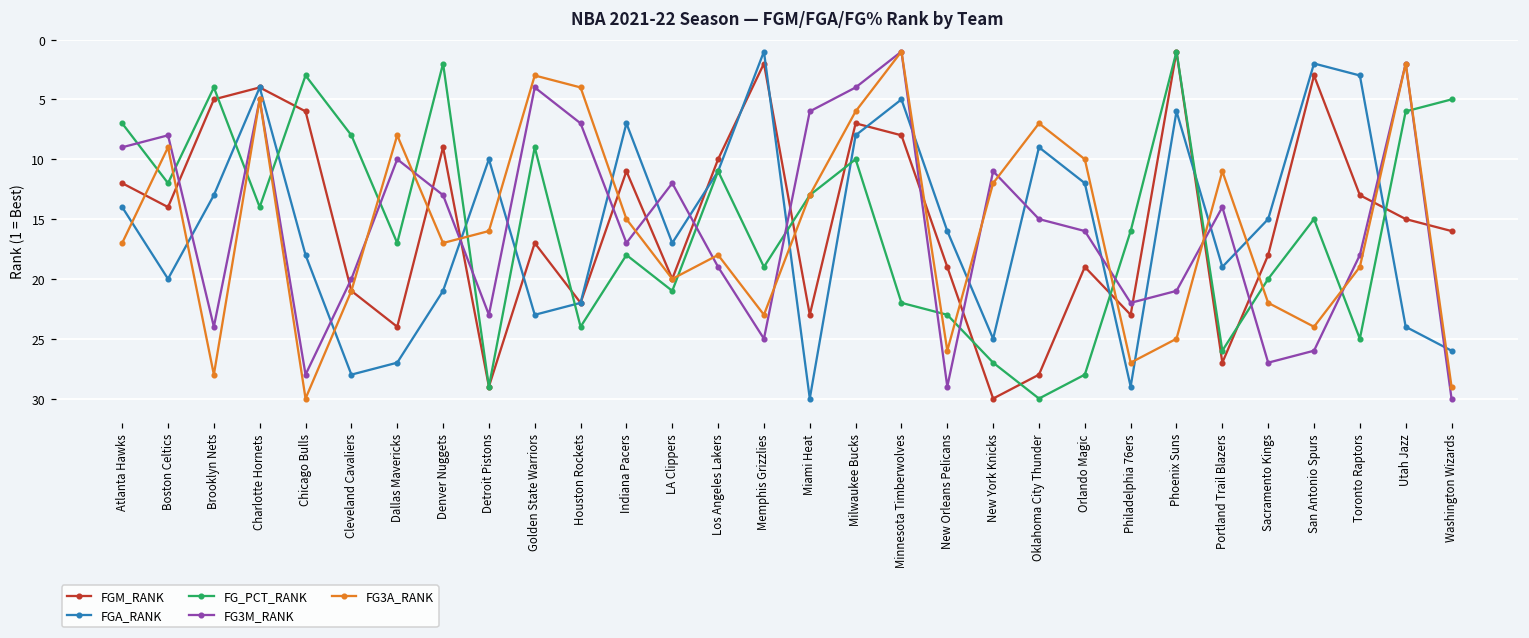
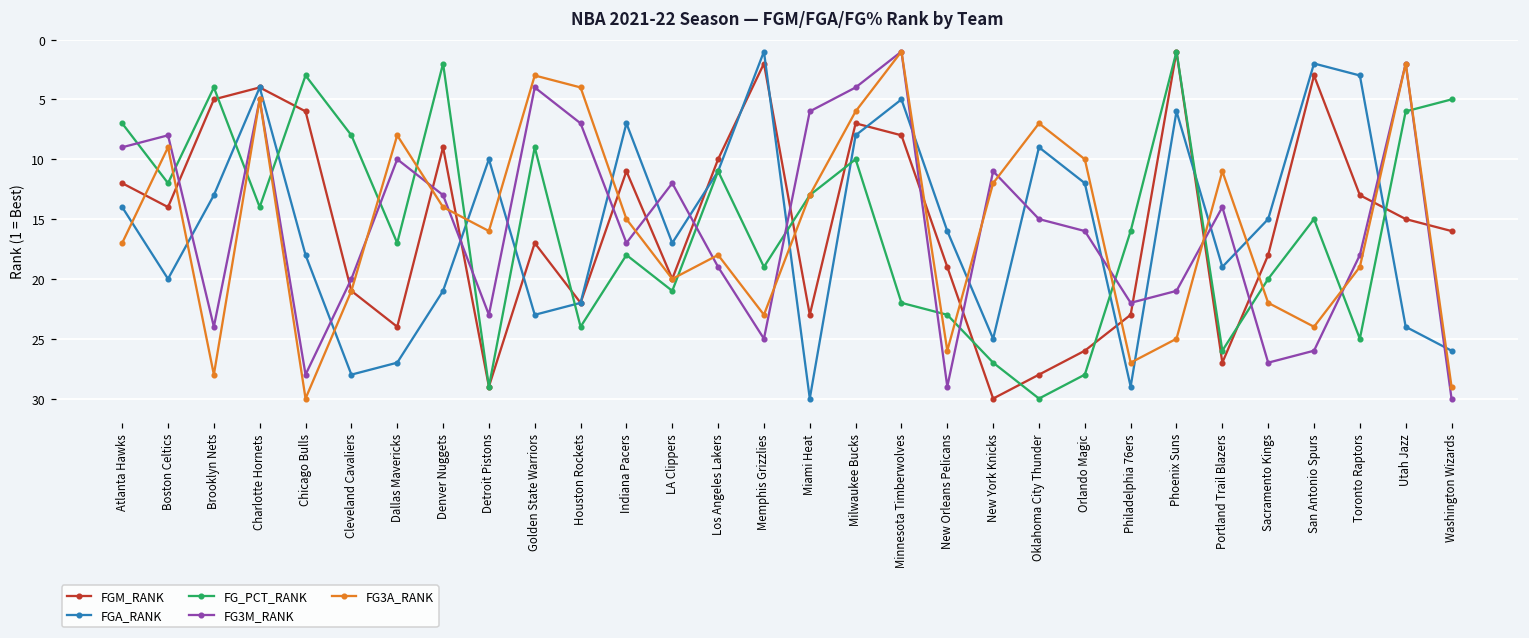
FG3A_RANK, Denver Nuggets: 17 -> 14
FGM_RANK, Orlando Magic: 19 -> 26
